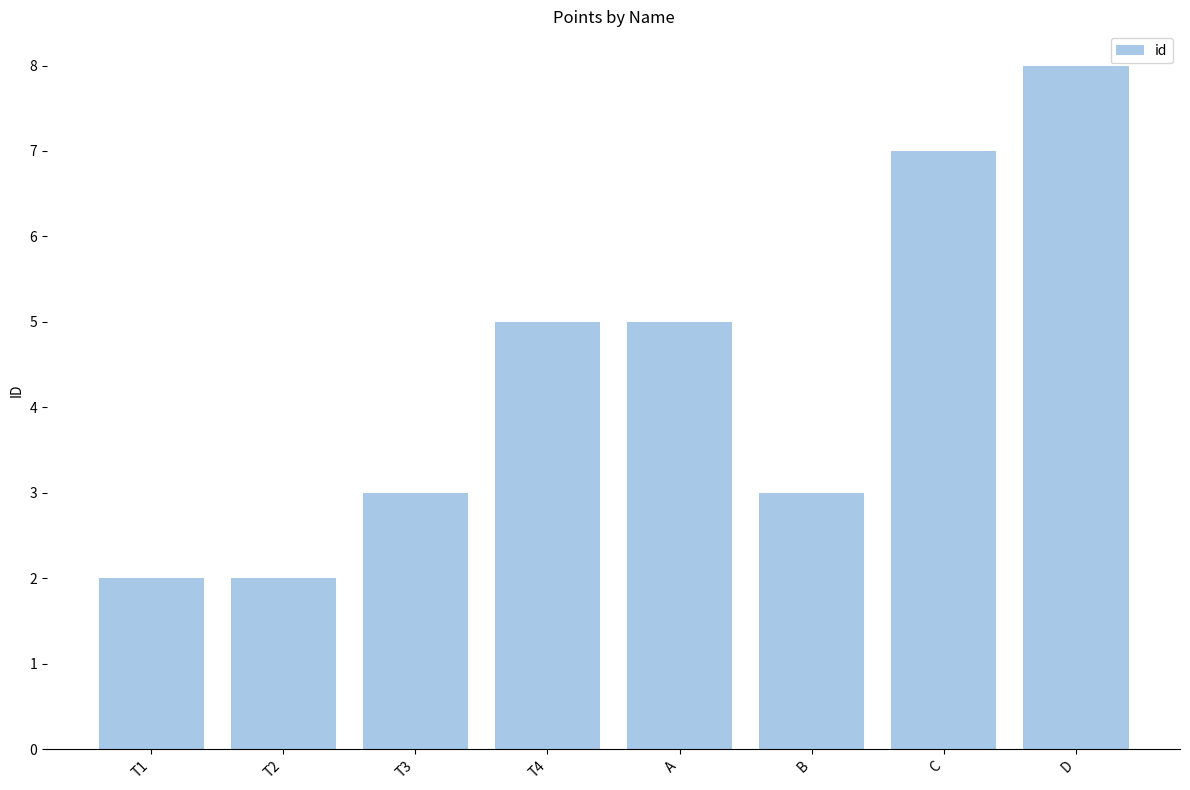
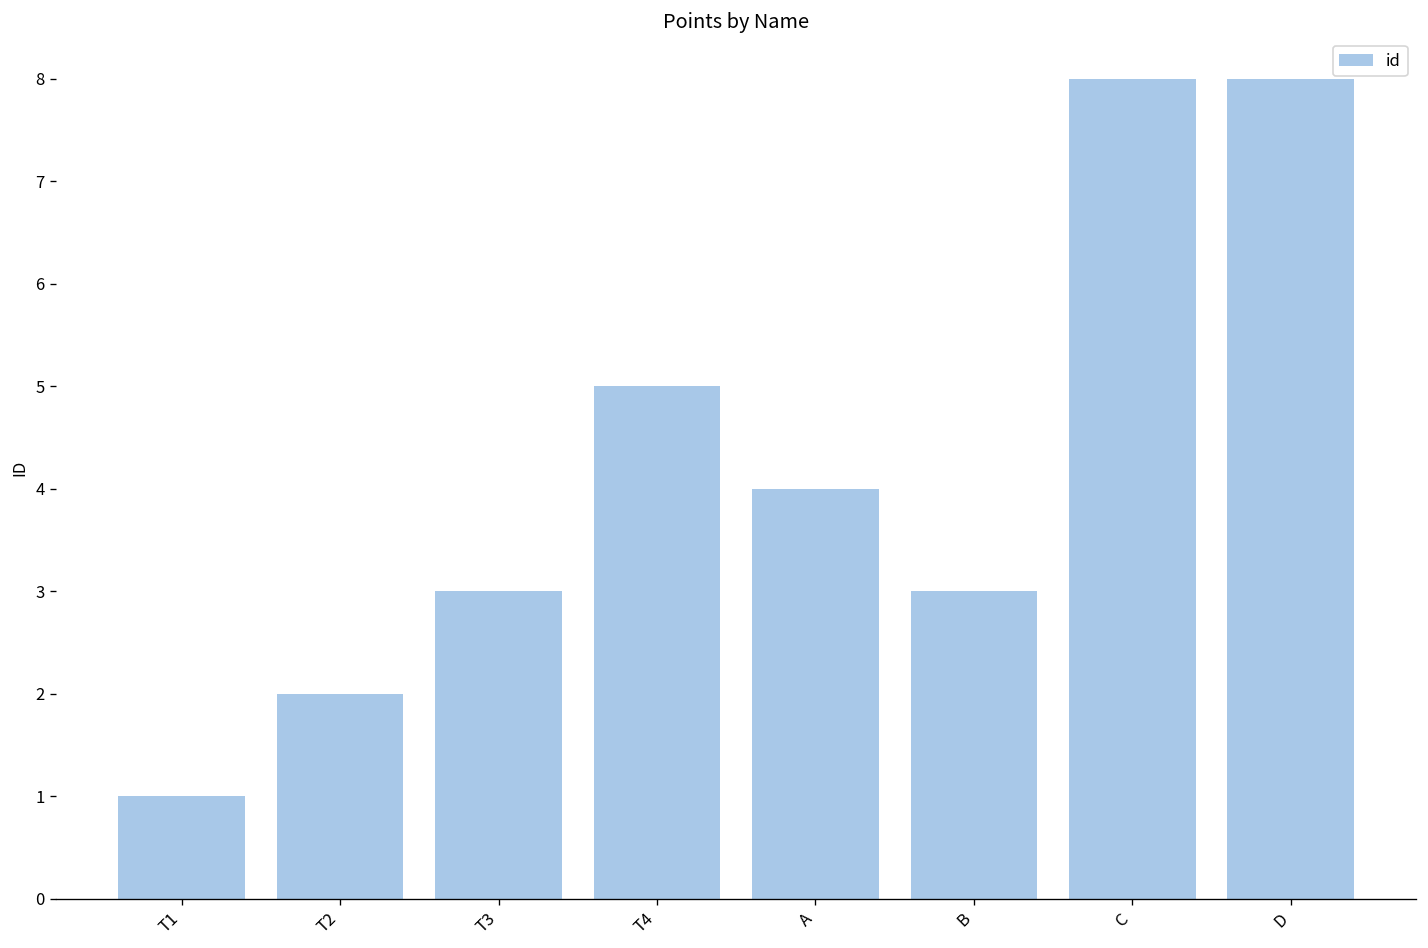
T1: 2 -> 1
A: 5 -> 4
C: 7 -> 8
